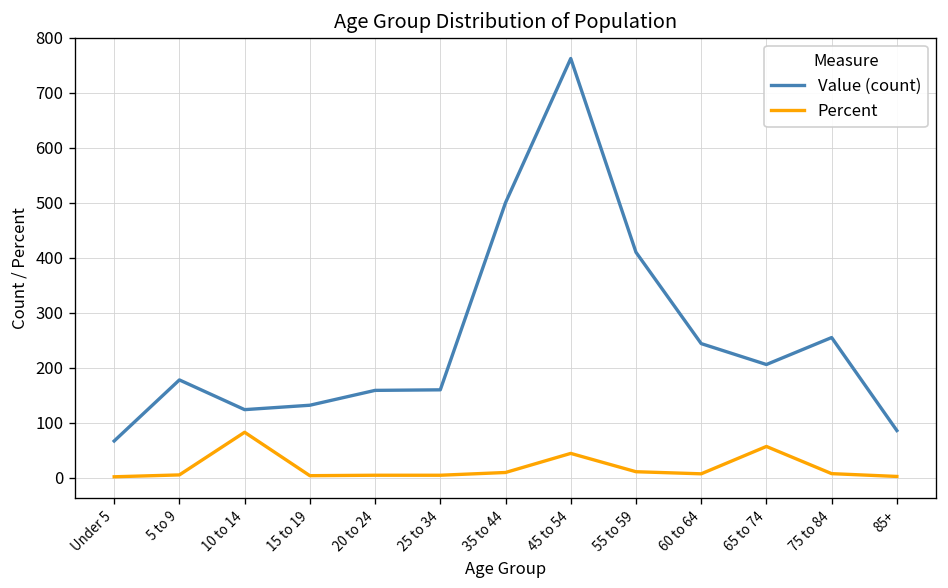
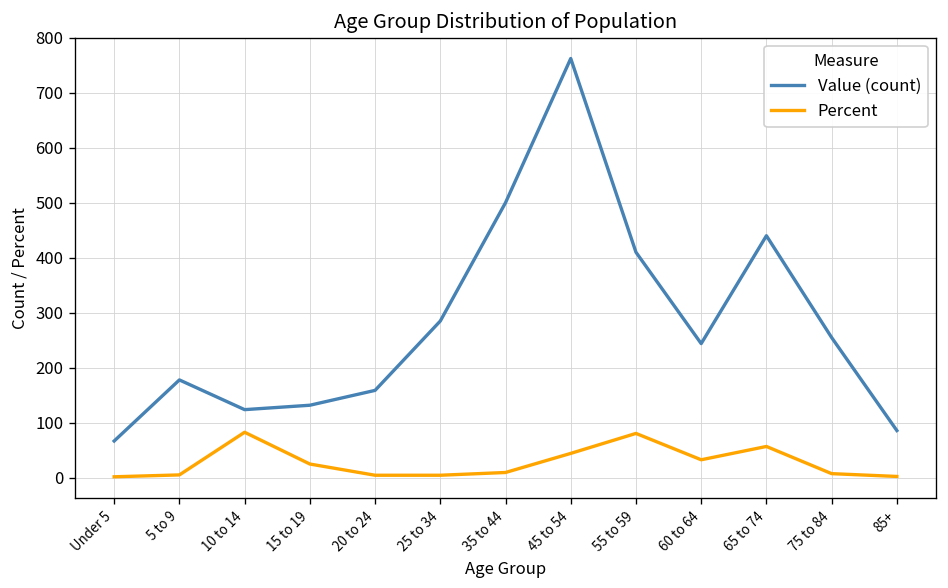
Percent, 15 to 19: 0 -> 30
Value (count), 25 to 34: 160 -> 290
Percent, 55 to 59: 10 -> 80
Percent, 60 to 64: 10 -> 30
Value (count), 65 to 74: 210 -> 440
